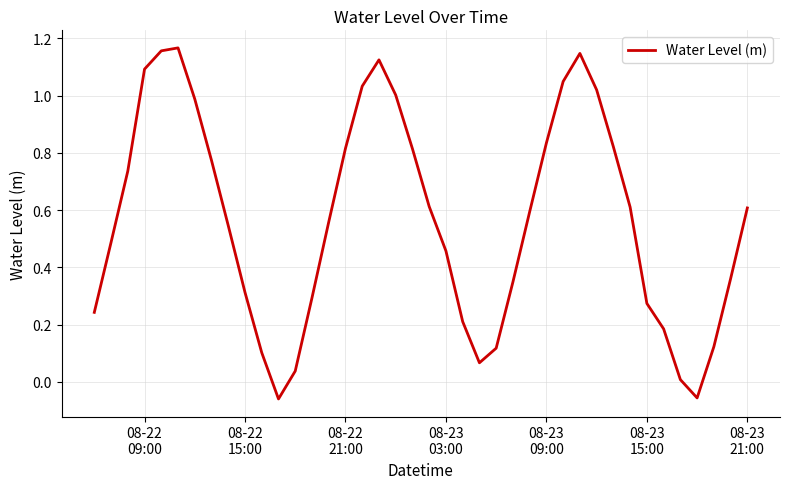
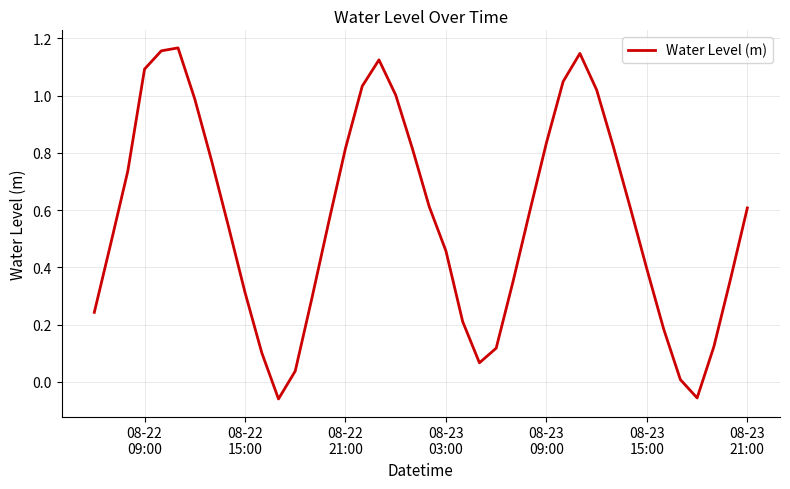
08-23 15:00: 0.27 -> 0.39
